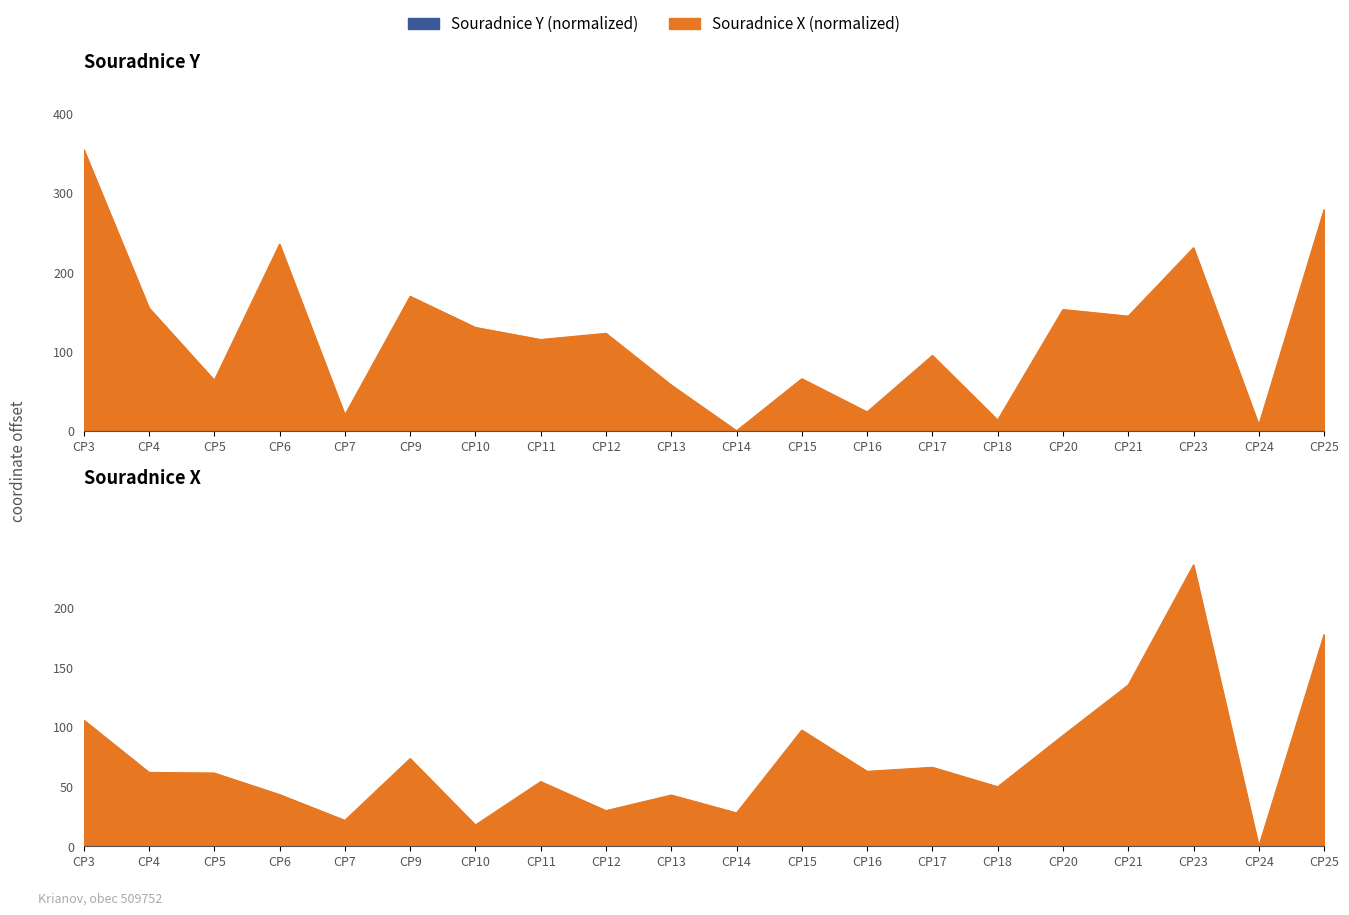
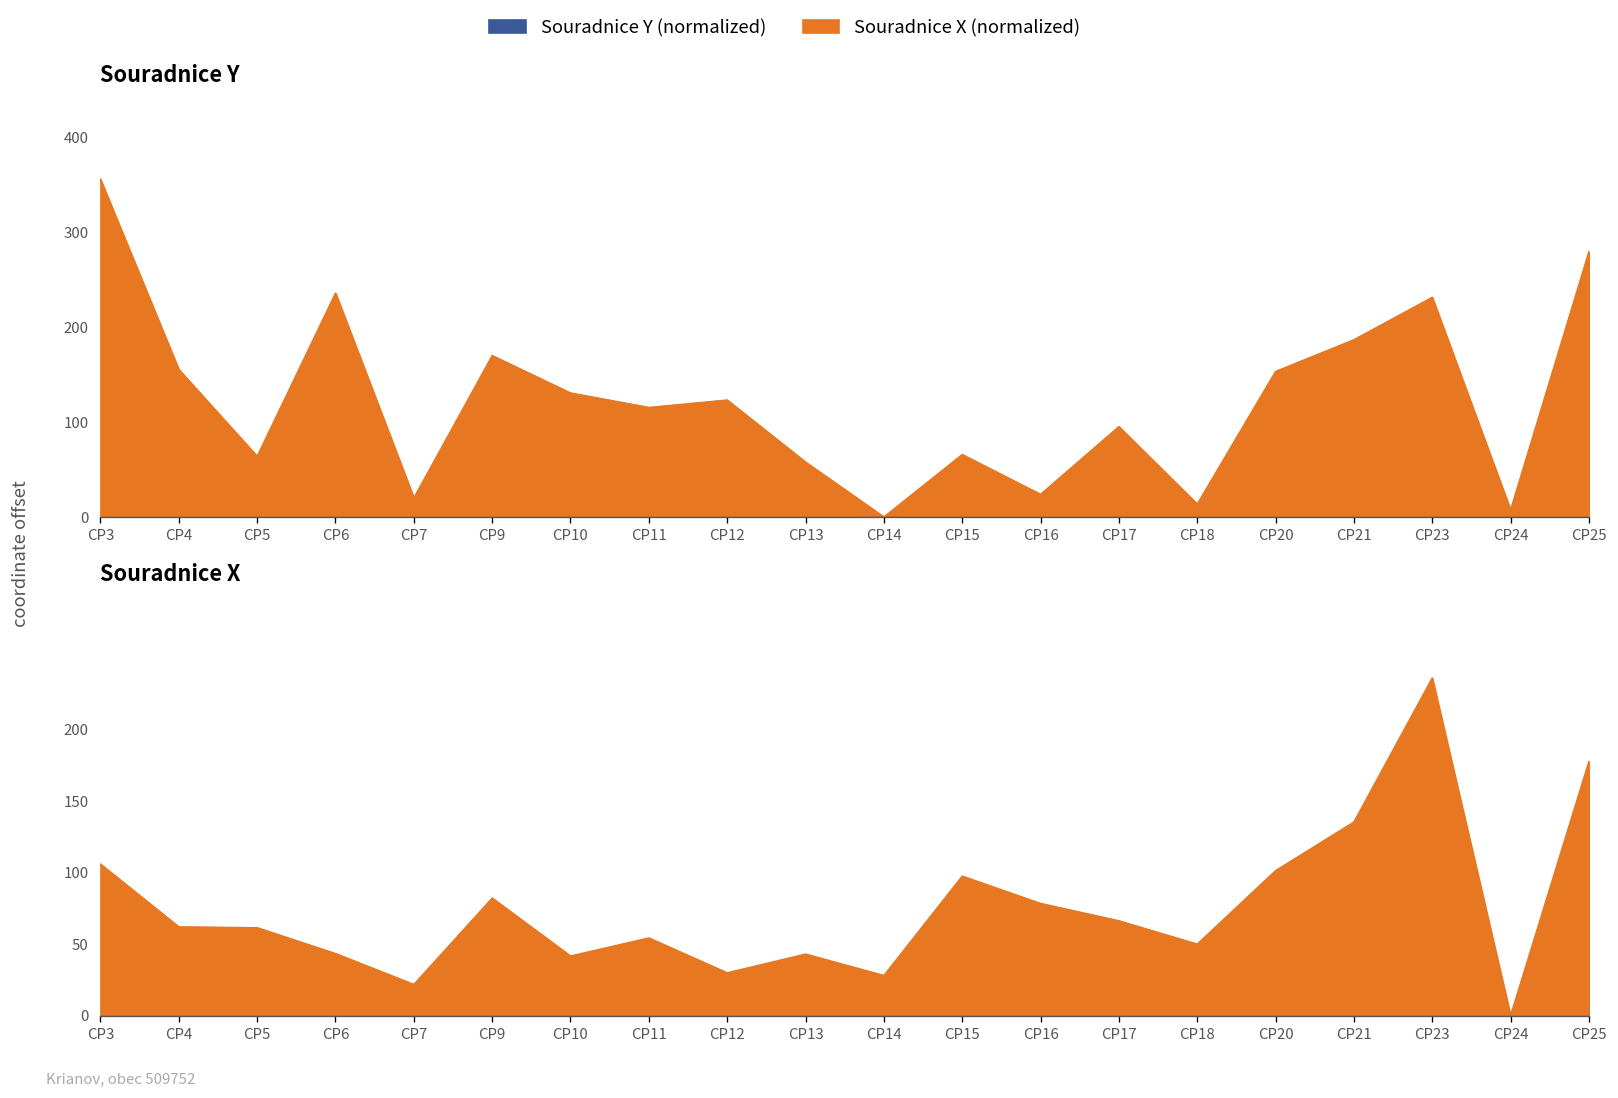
Souradnice Y, CP21: 140 -> 190
Souradnice X, CP9: 74 -> 82
Souradnice X, CP10: 18 -> 42
Souradnice X, CP16: 63 -> 78
Souradnice X, CP20: 93 -> 101
